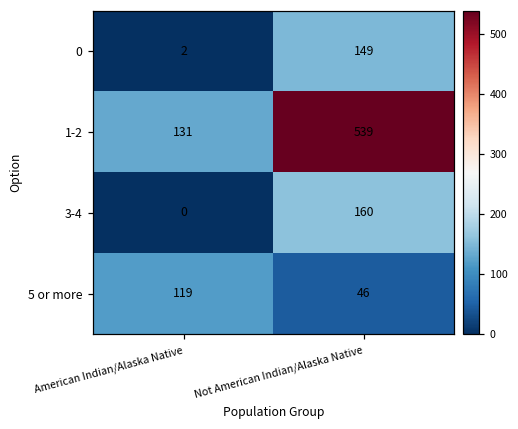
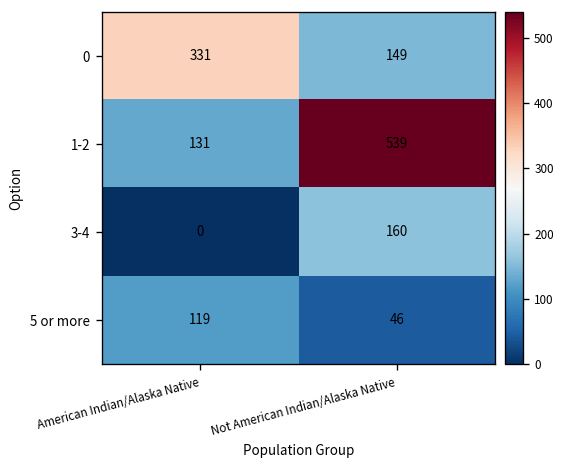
0, American Indian/Alaska Native: 2 -> 331
